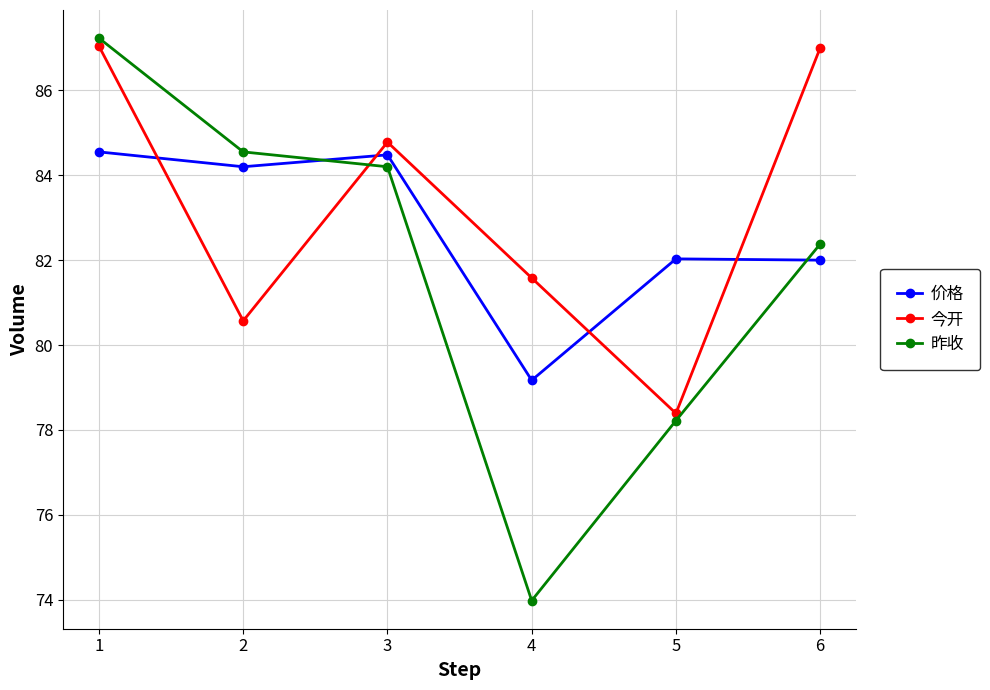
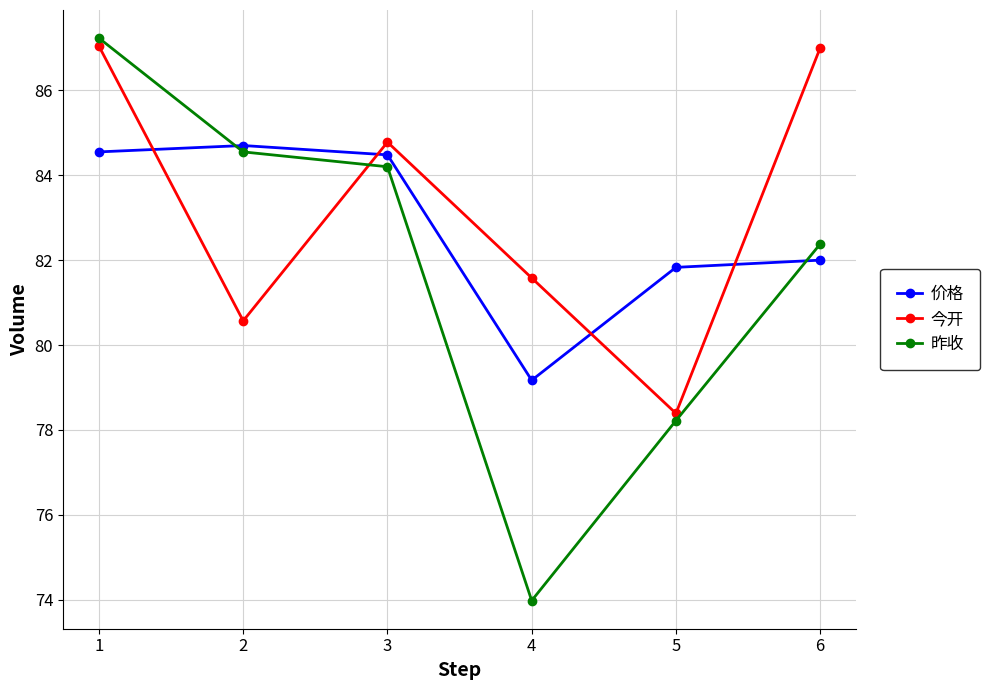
价格, 2: 84.2 -> 84.7
价格, 5: 82.0 -> 81.8
